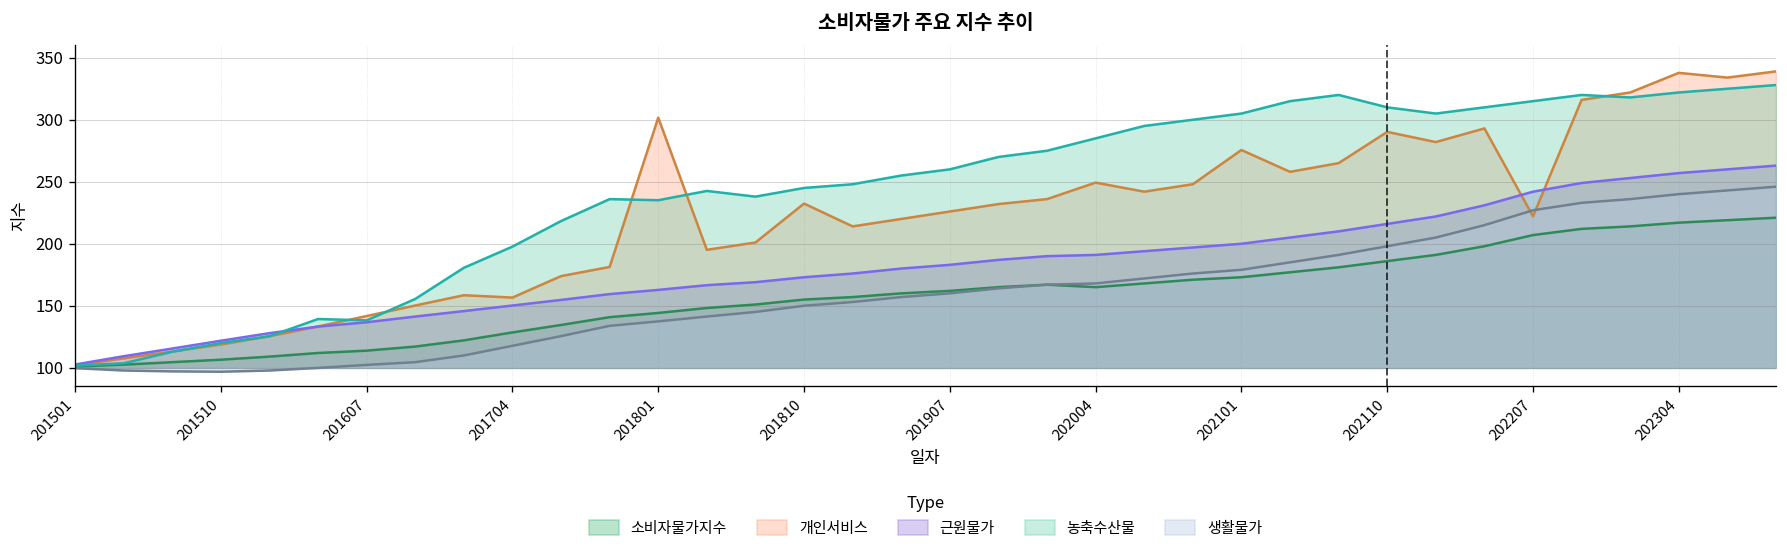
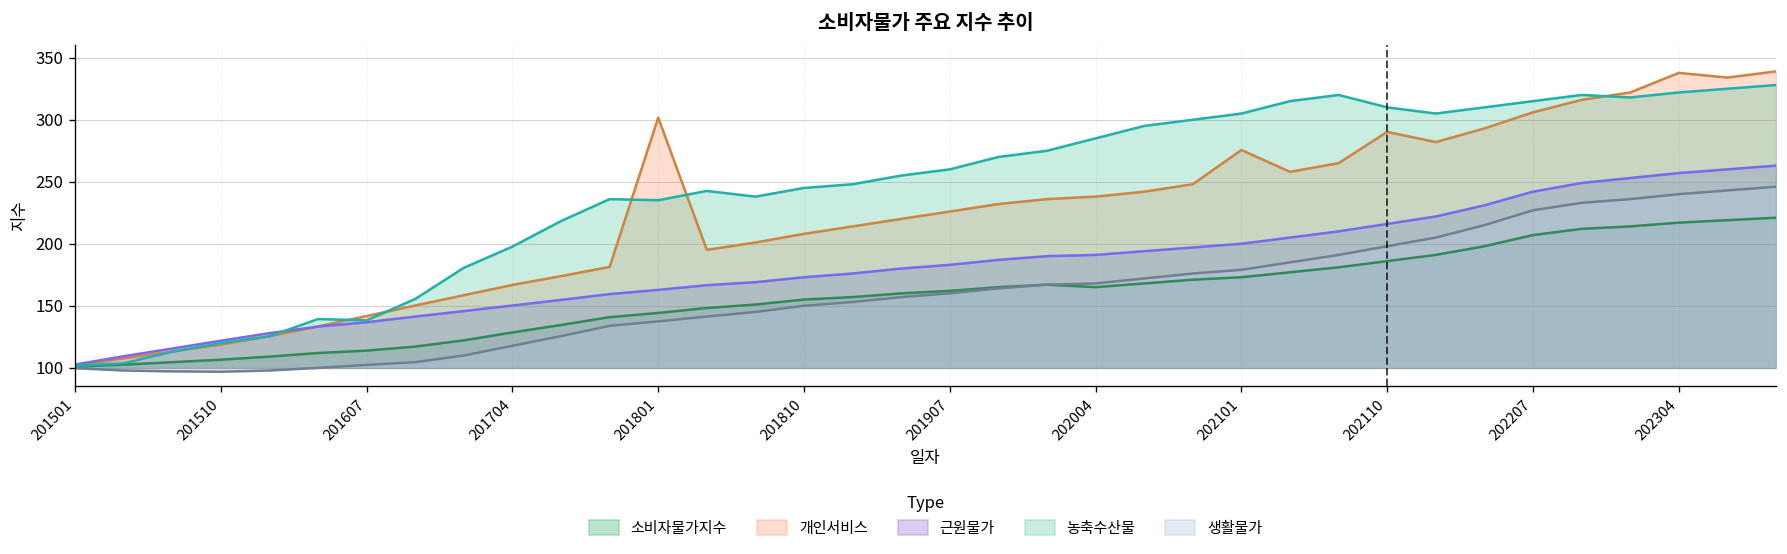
개인서비스, 201704: 157 -> 167
개인서비스, 201810: 232 -> 208
개인서비스, 202004: 249 -> 238
개인서비스, 202207: 222 -> 306
